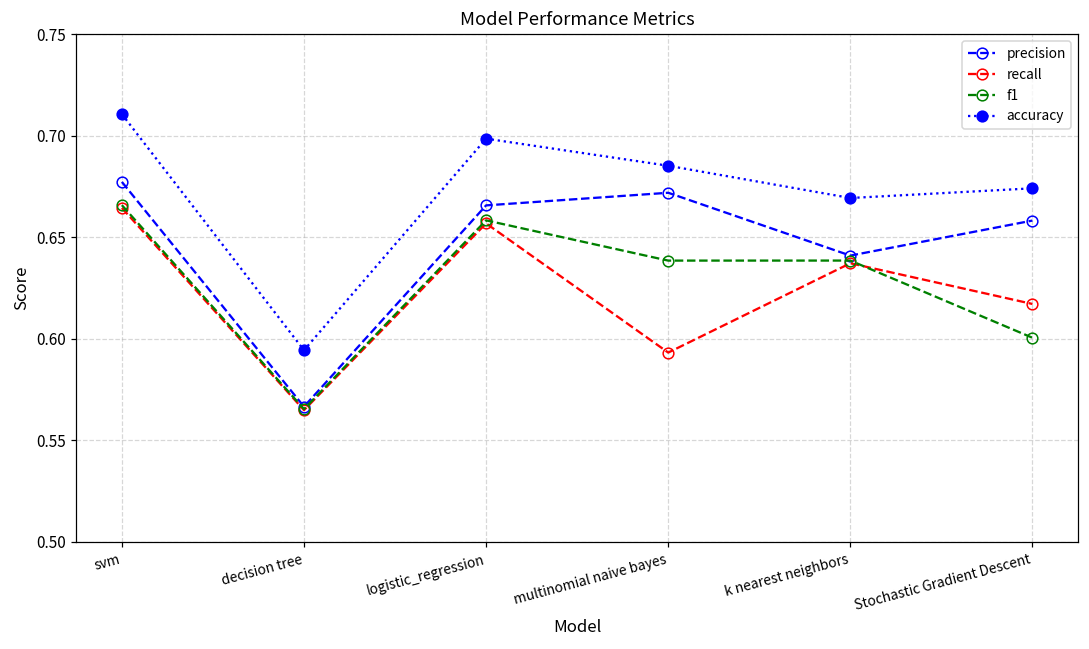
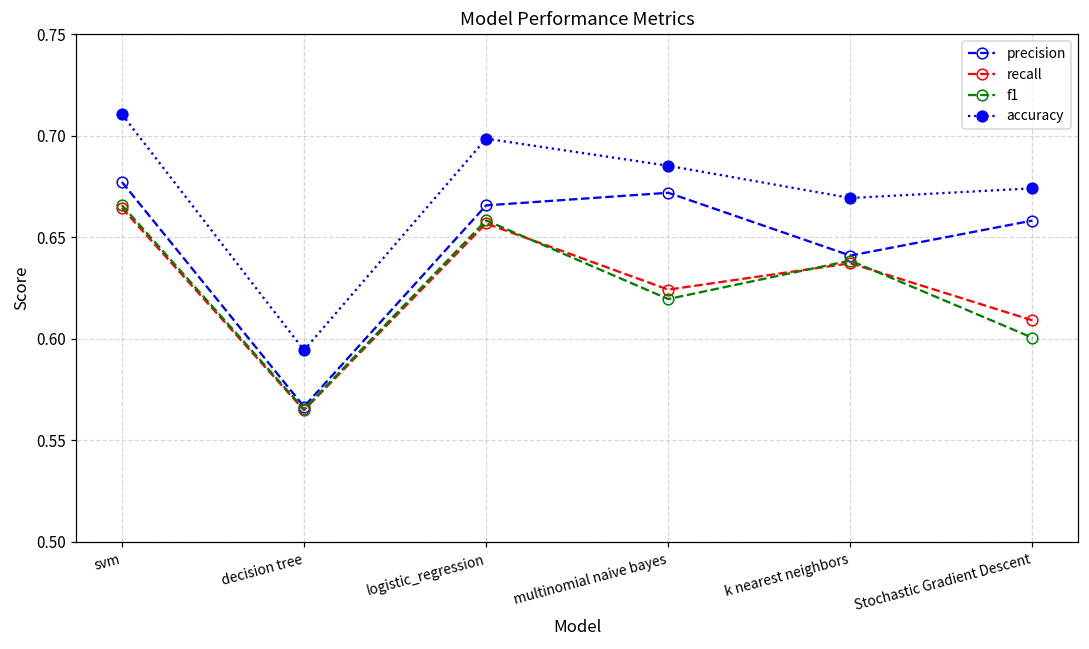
recall, multinomial naive bayes: 0.593 -> 0.624
f1, multinomial naive bayes: 0.639 -> 0.620
recall, Stochastic Gradient Descent: 0.617 -> 0.609
